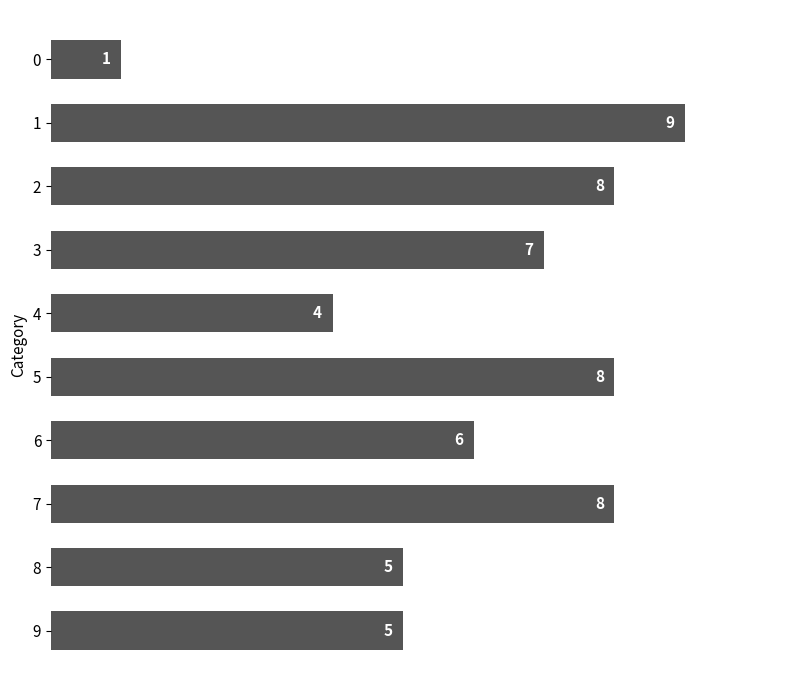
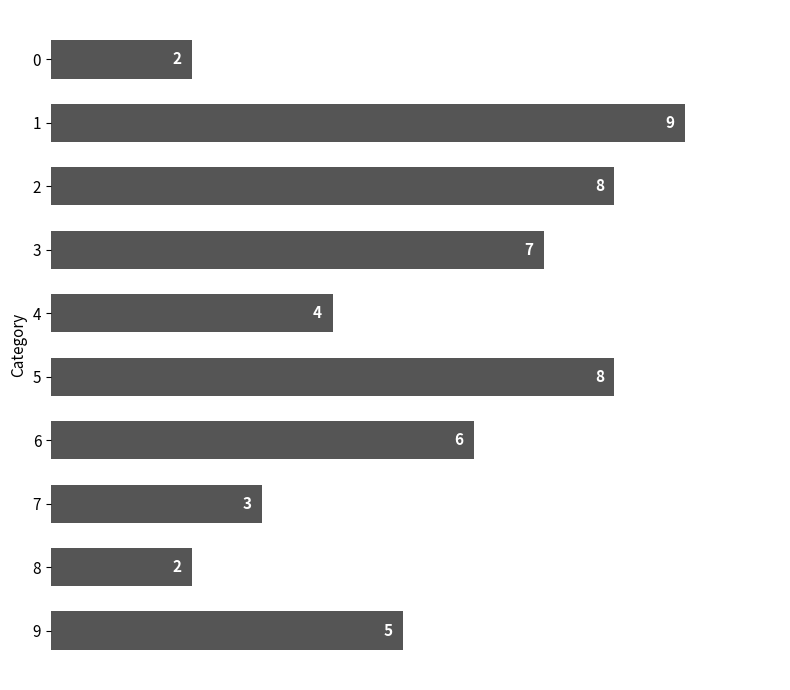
0: 1 -> 2
7: 8 -> 3
8: 5 -> 2
